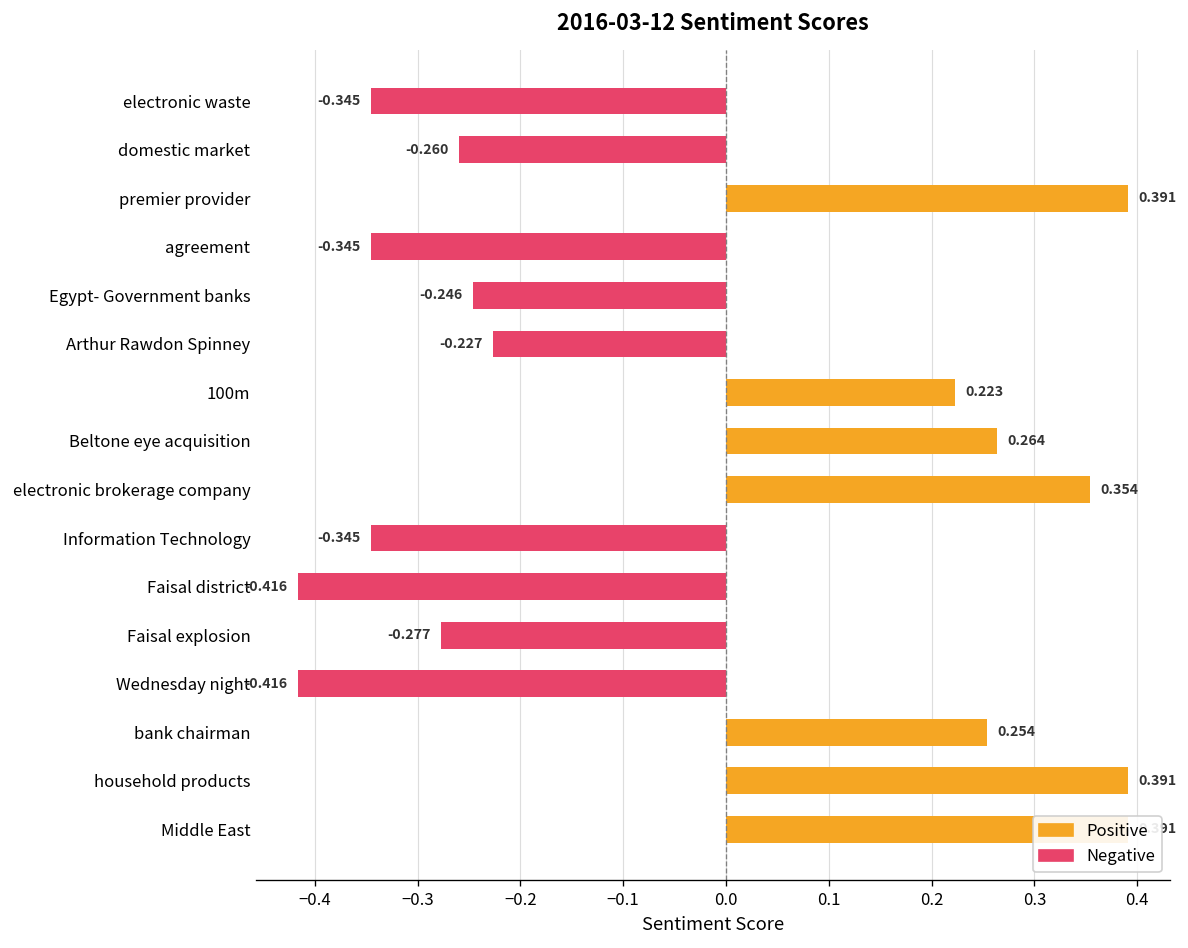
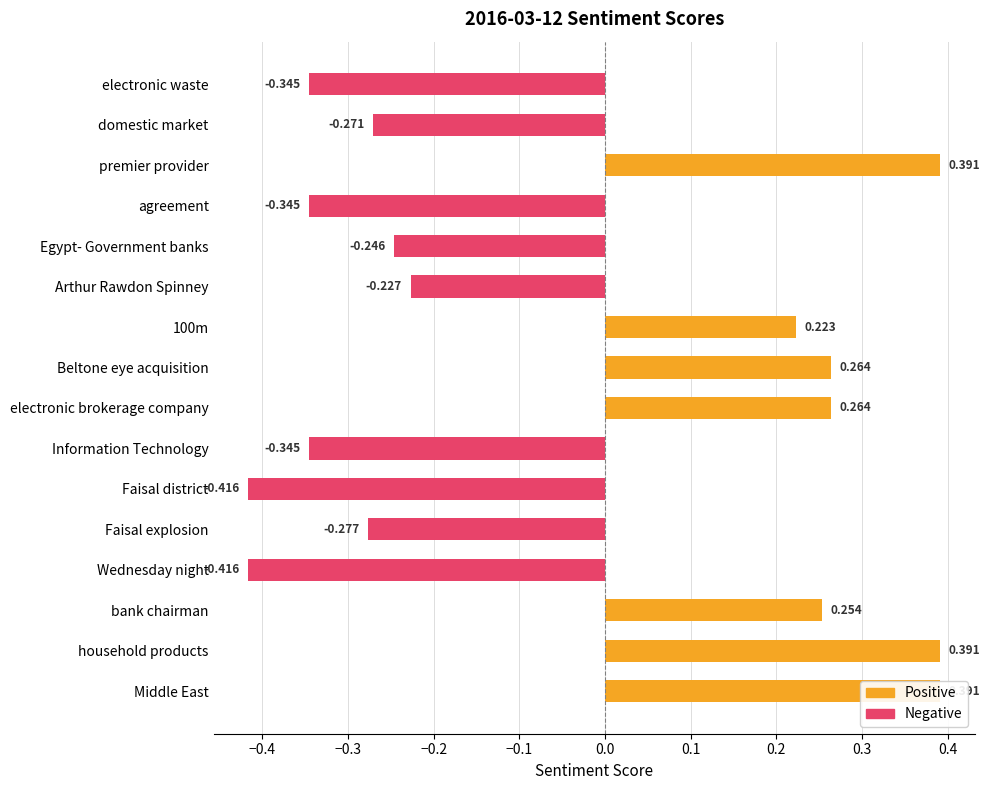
Negative, domestic market: -0.260 -> -0.271
Positive, electronic brokerage company: 0.354 -> 0.264
